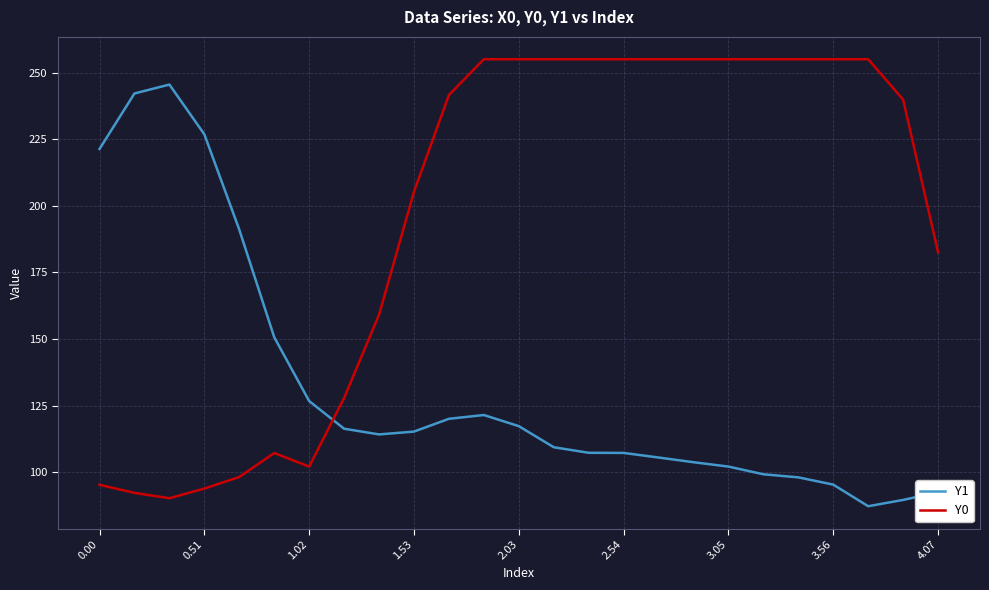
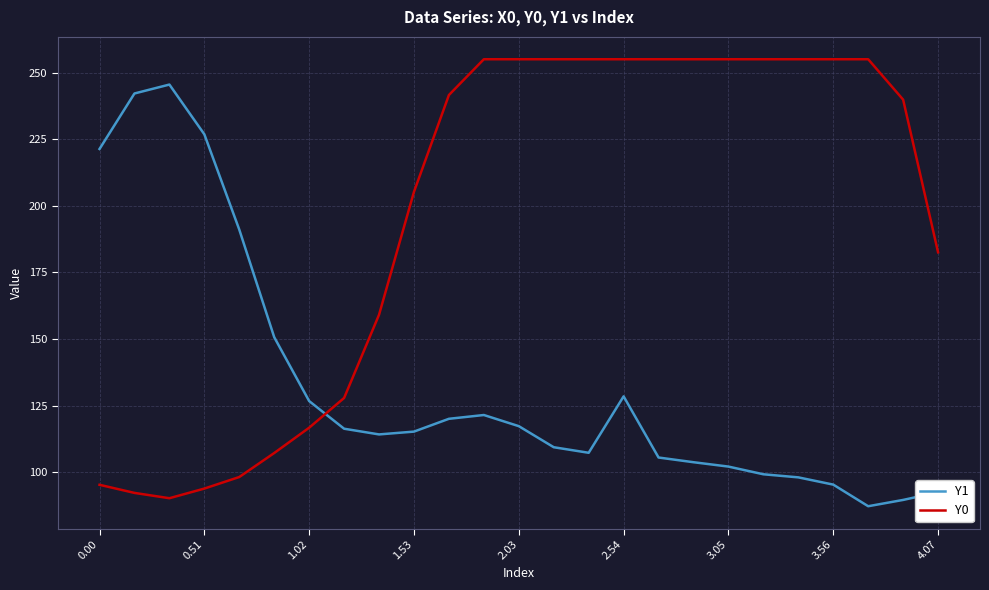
Y0, 1.02: 102 -> 117
Y1, 2.54: 107 -> 129
